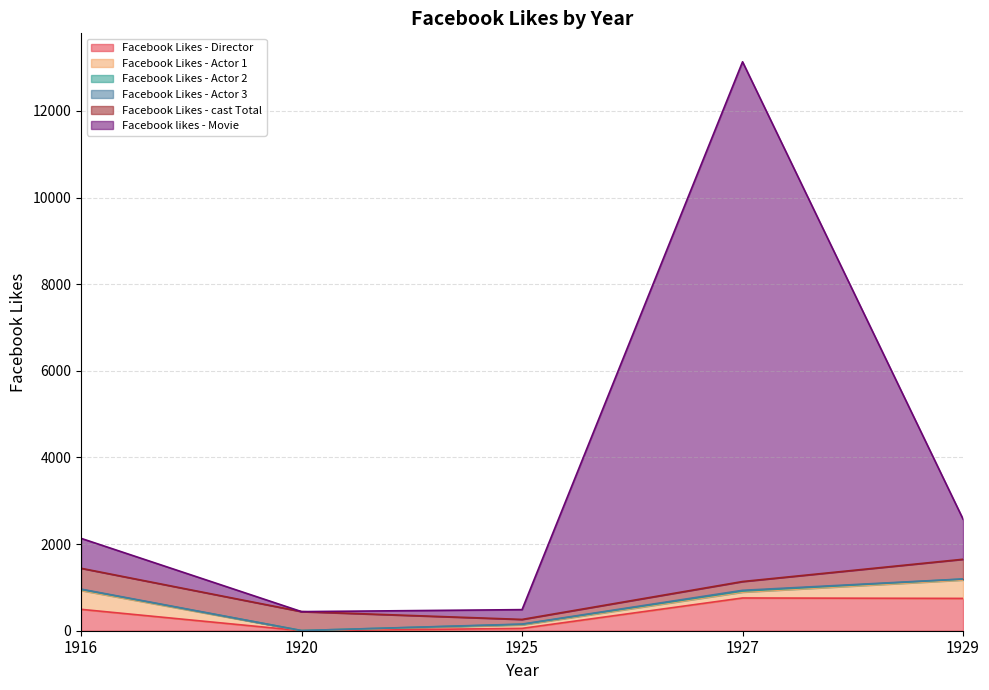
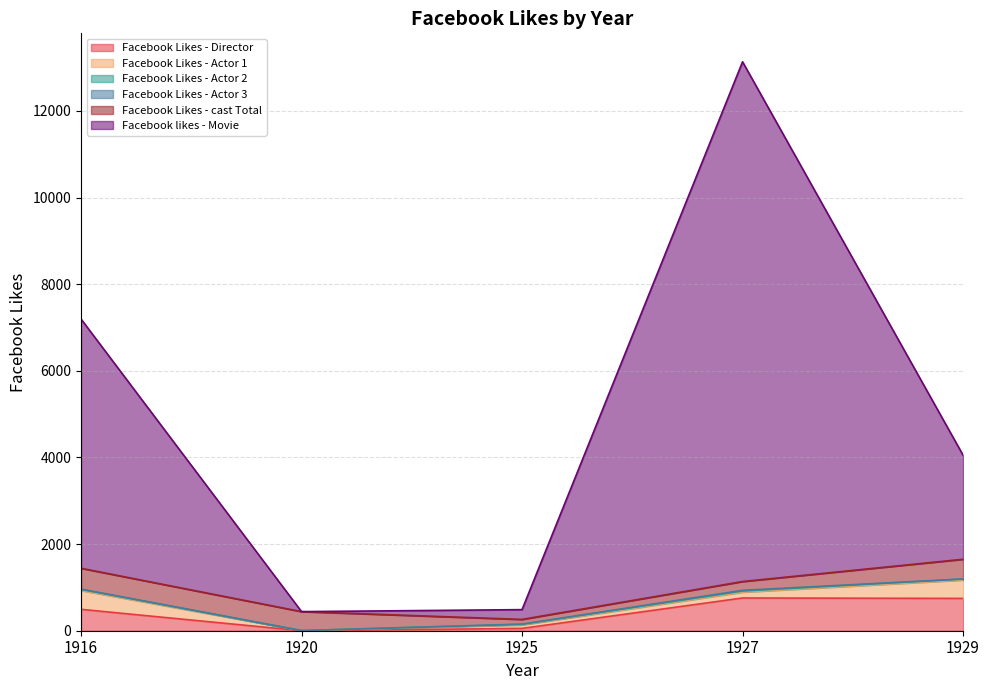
Facebook likes - Movie, 1916: 700 -> 5800
Facebook likes - Movie, 1929: 900 -> 2400
